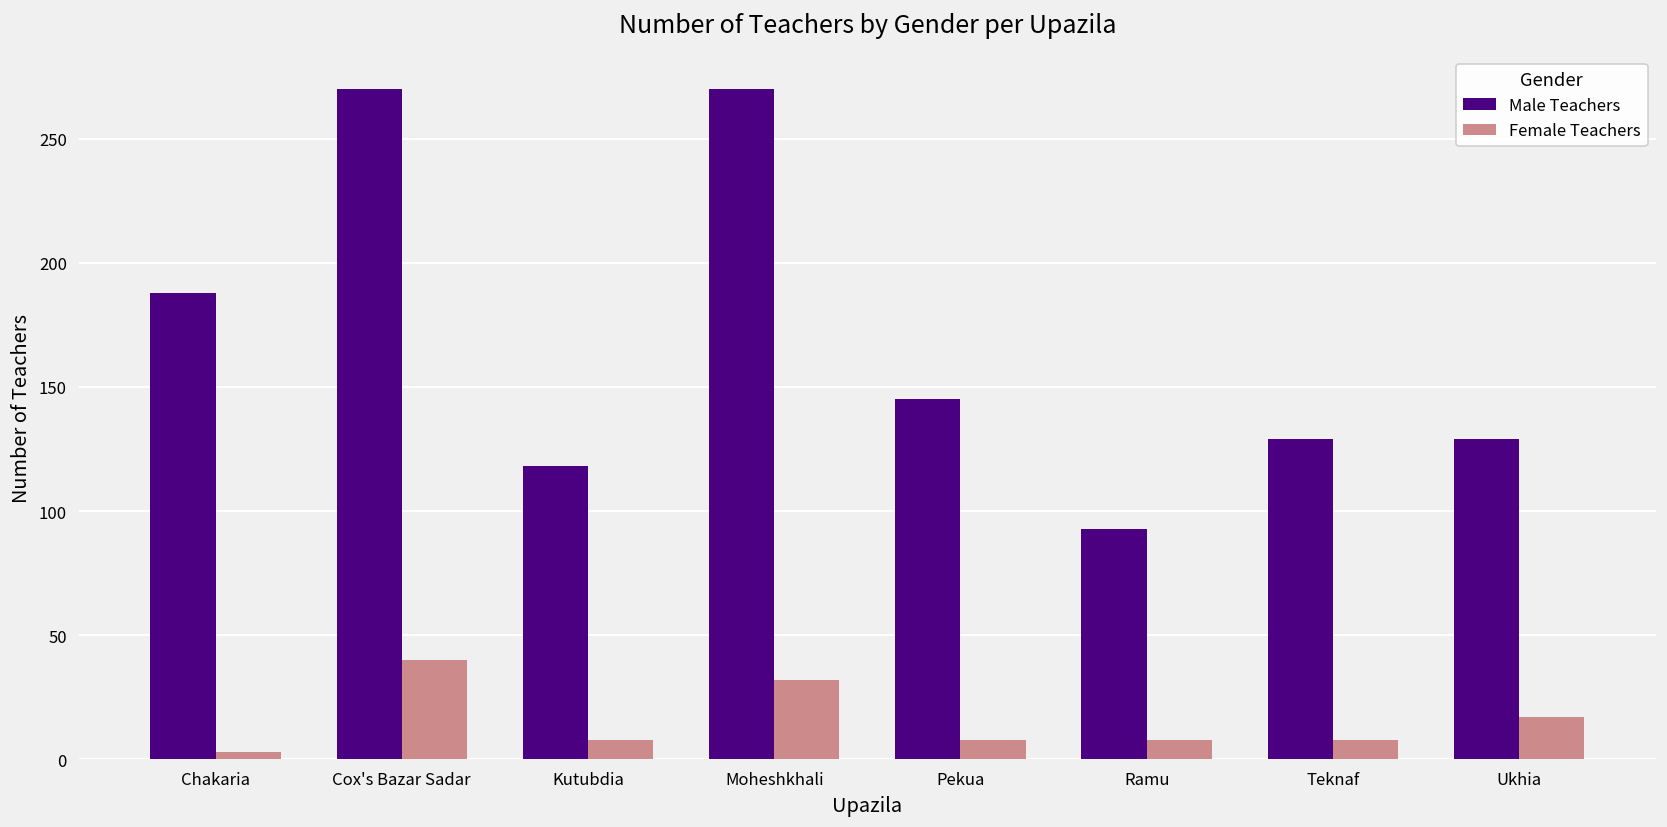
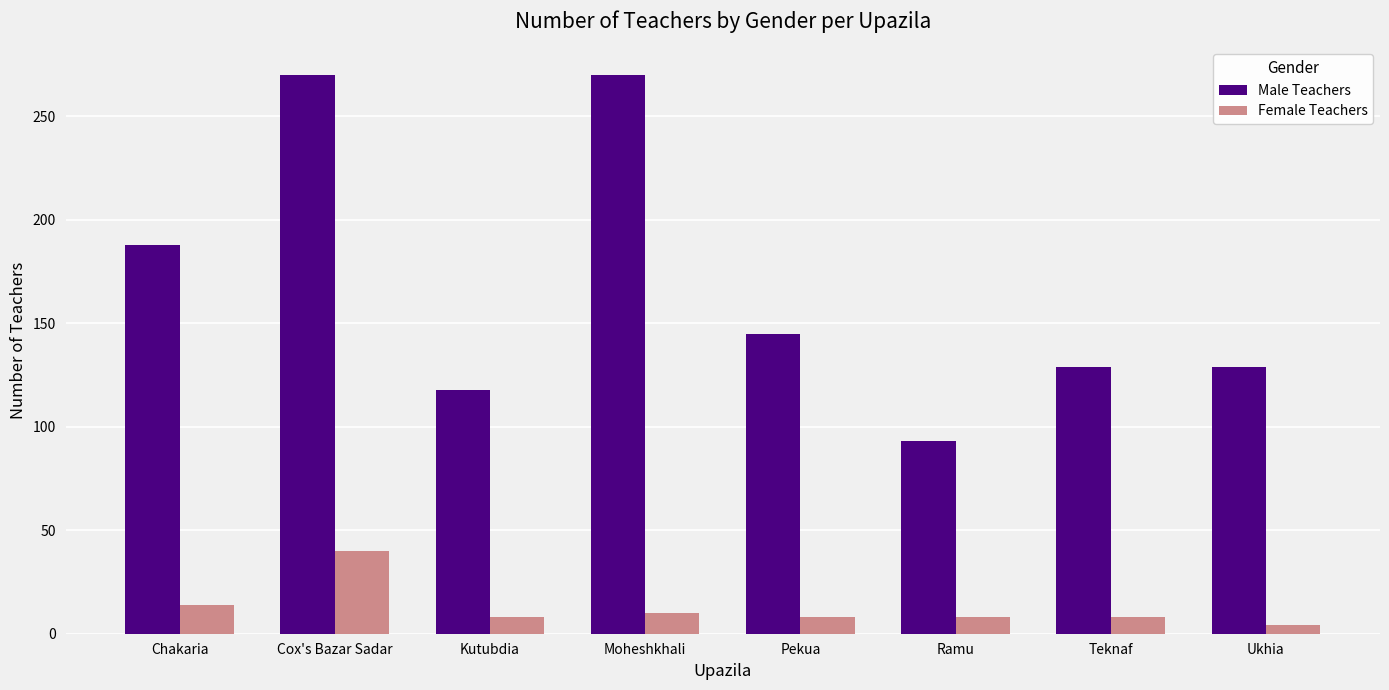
Female Teachers, Chakaria: 3 -> 14
Female Teachers, Moheshkhali: 32 -> 10
Female Teachers, Ukhia: 17 -> 4
